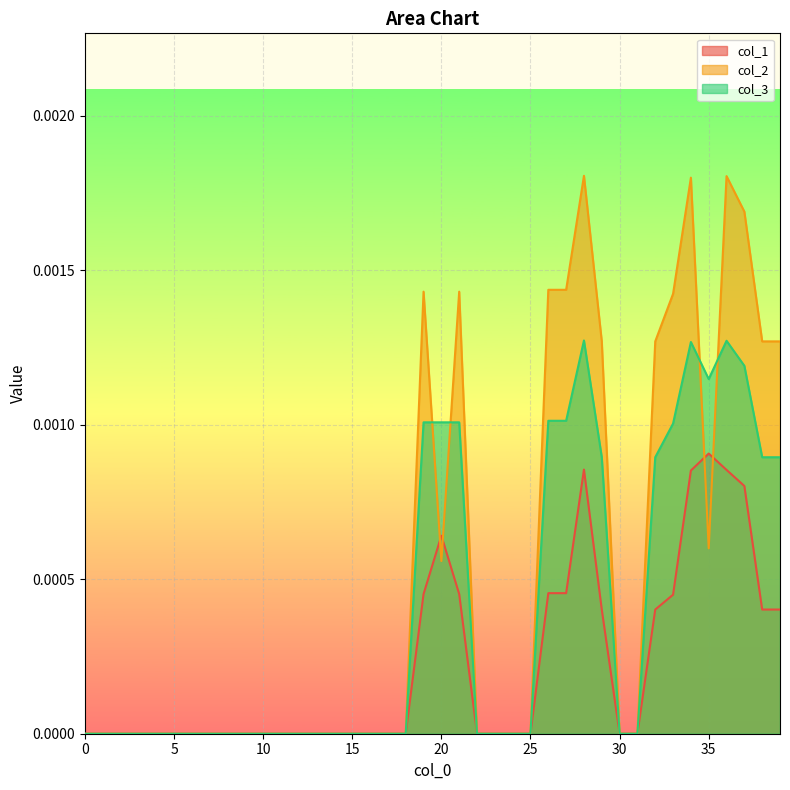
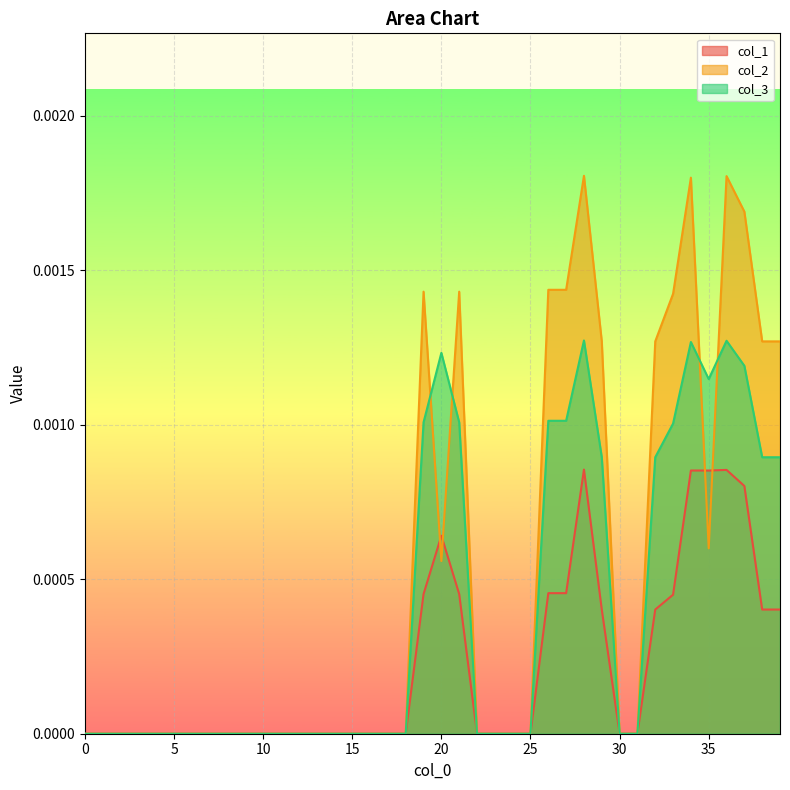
col_3, 20: 0.00101 -> 0.00123
col_1, 35: 0.00091 -> 0.00085
